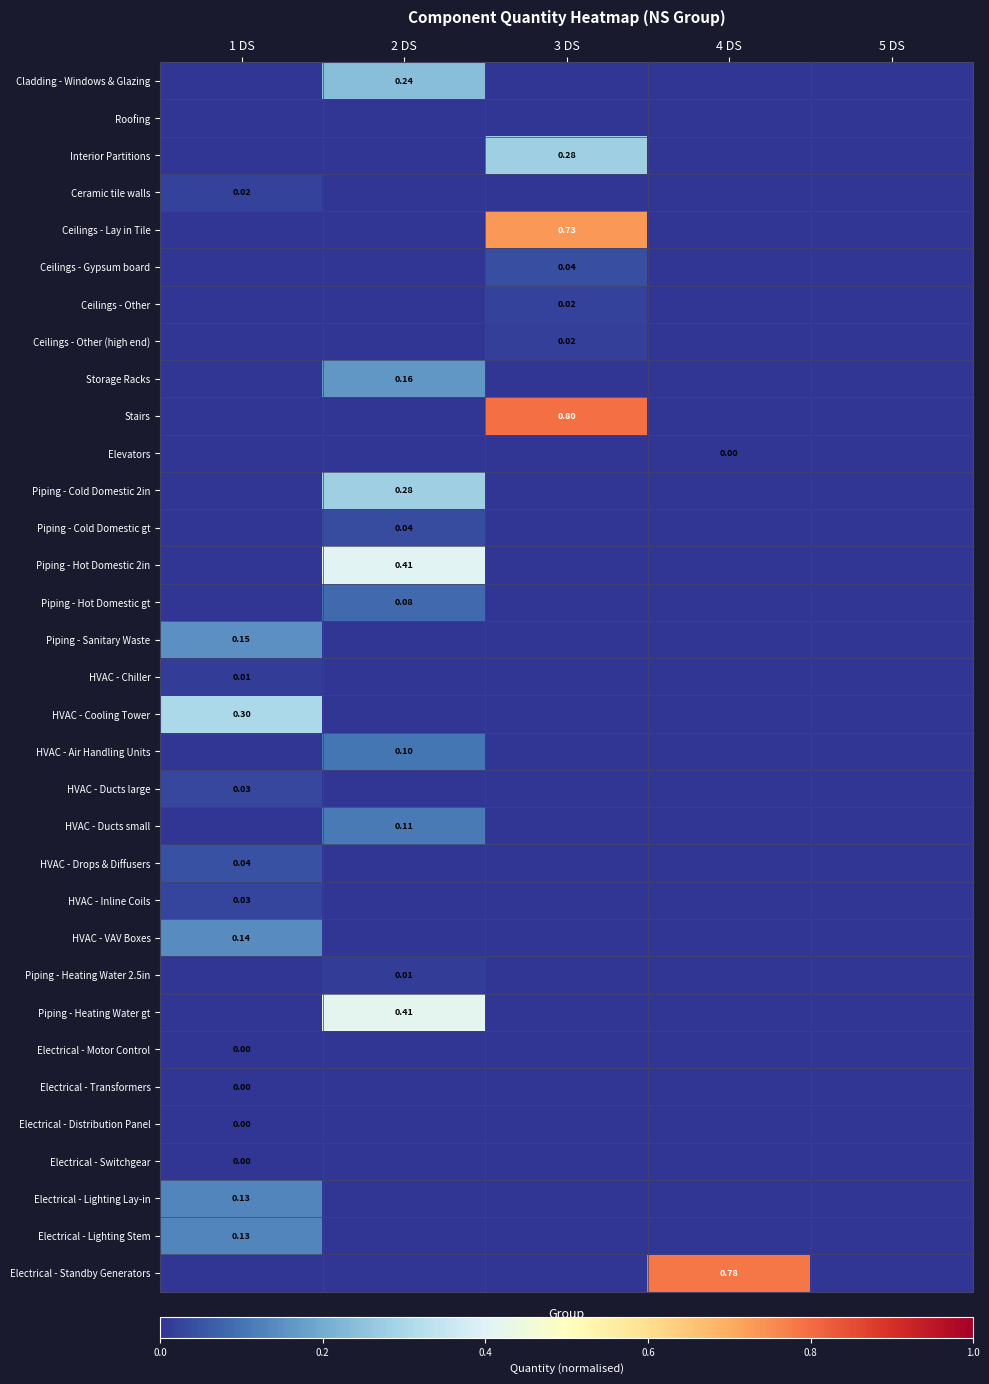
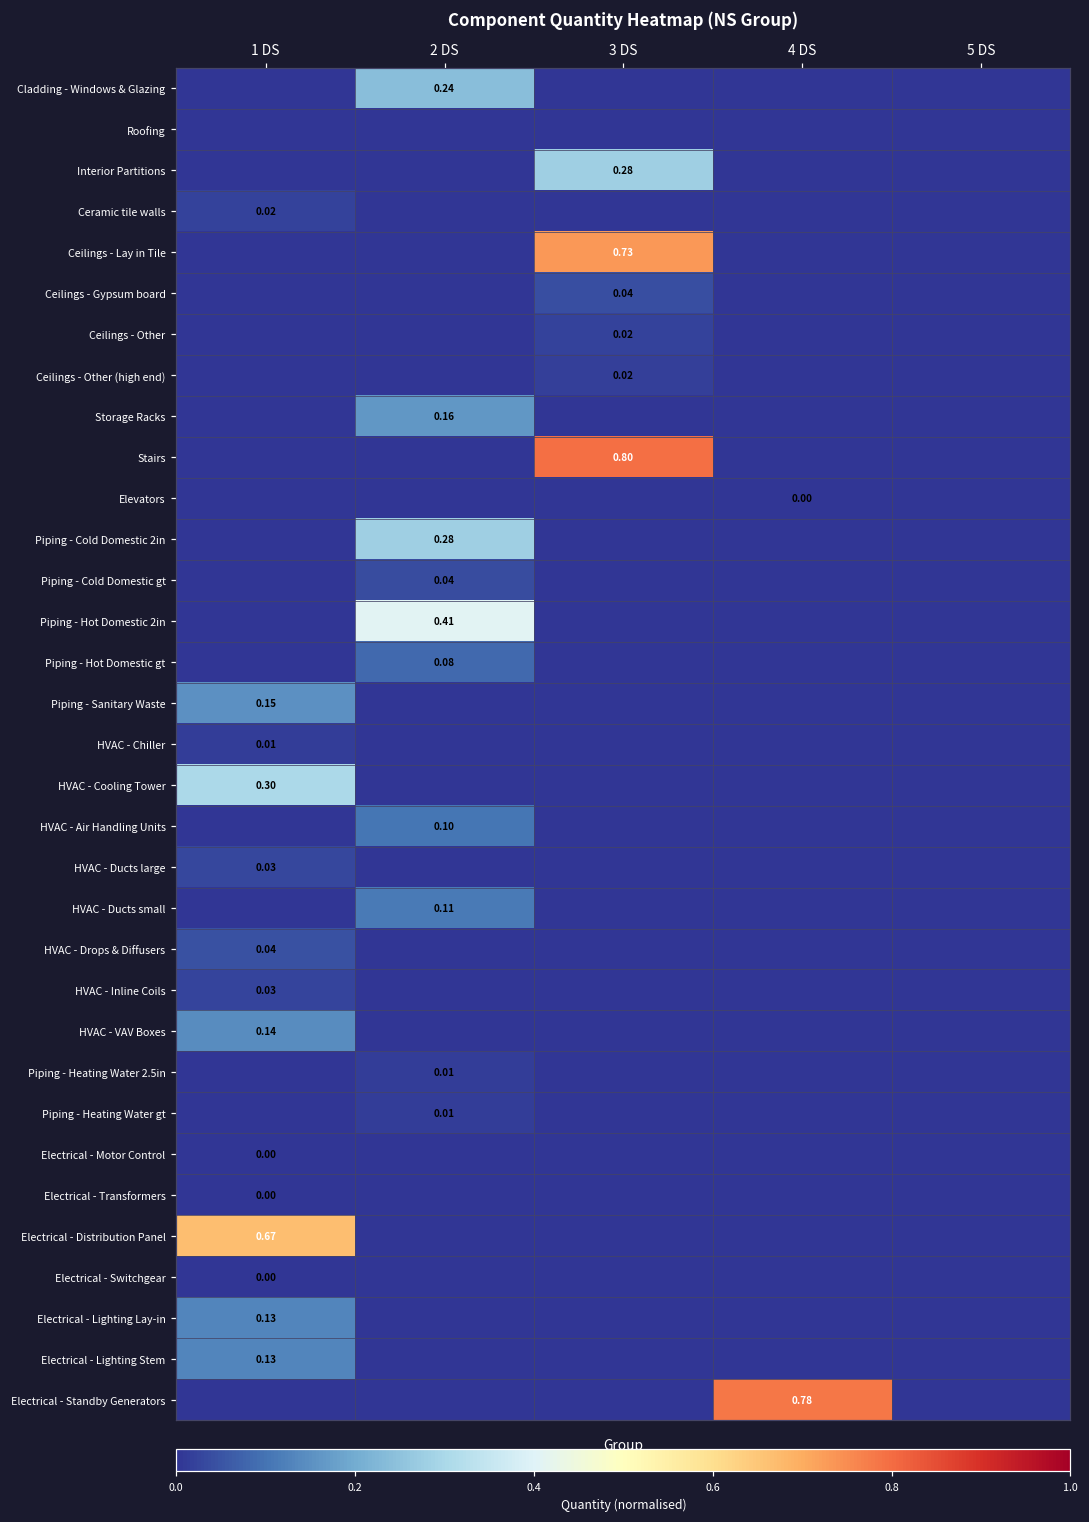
Piping - Heating Water gt, 2 DS: 0.41 -> 0.01
Electrical - Distribution Panel, 1 DS: 0.00 -> 0.67
